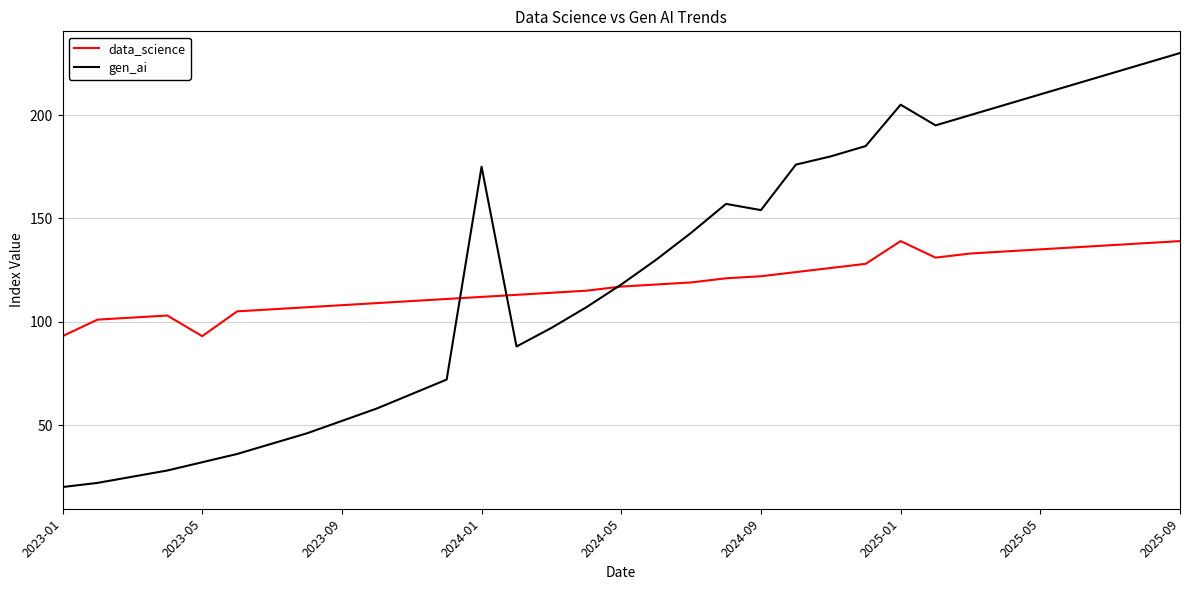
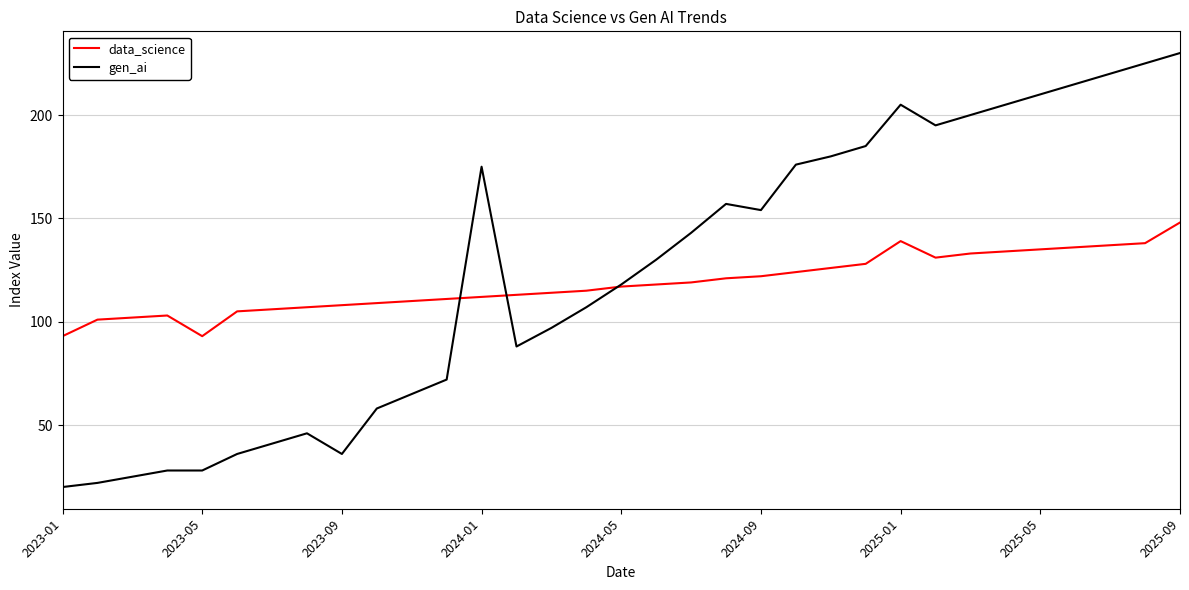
gen_ai, 2023-05: 32 -> 28
gen_ai, 2023-09: 52 -> 36
data_science, 2025-09: 139 -> 148
